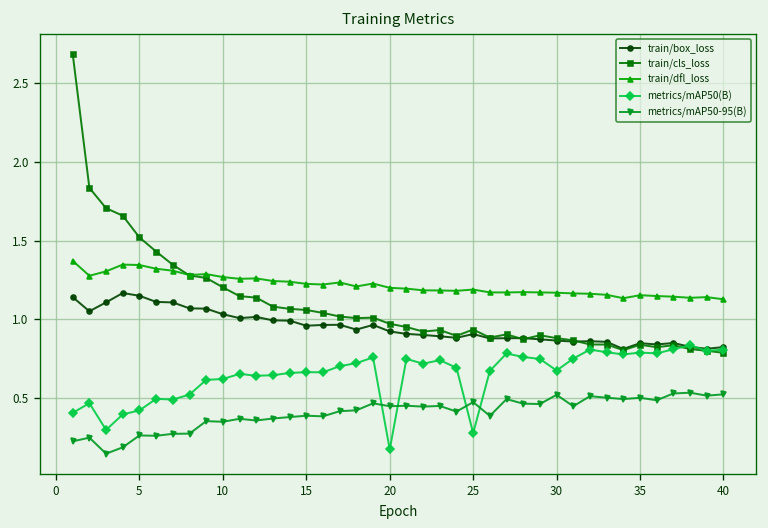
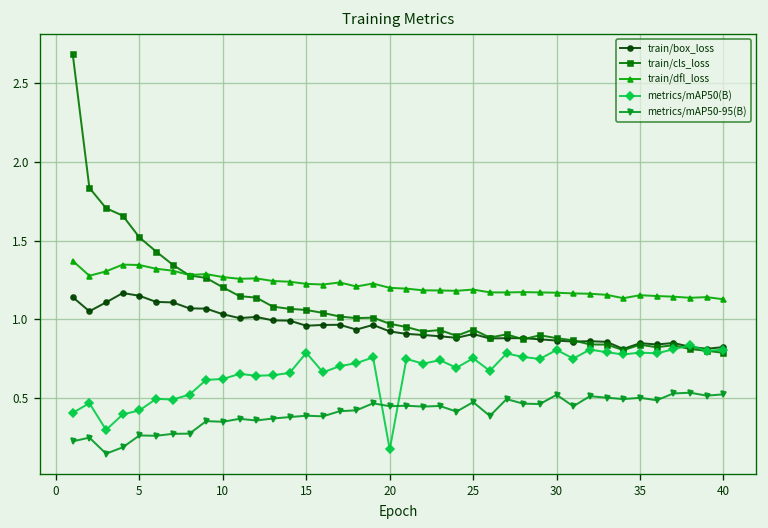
metrics/mAP50(B), 15: 0.67 -> 0.79
metrics/mAP50(B), 25: 0.28 -> 0.75
metrics/mAP50(B), 30: 0.68 -> 0.81
